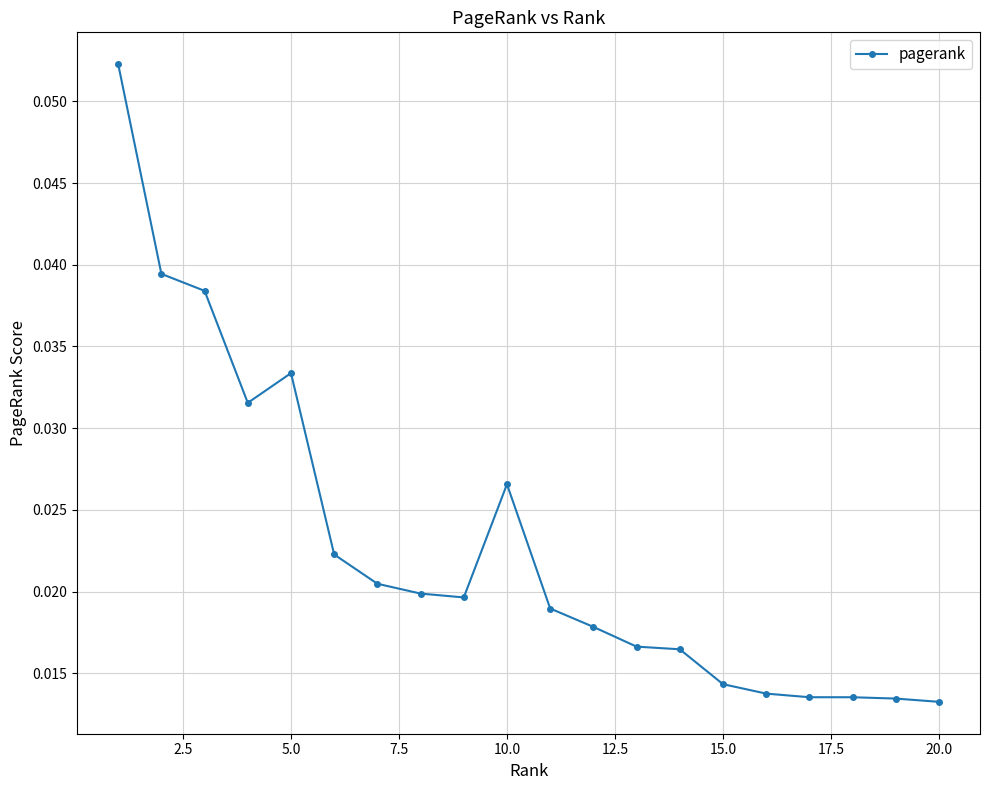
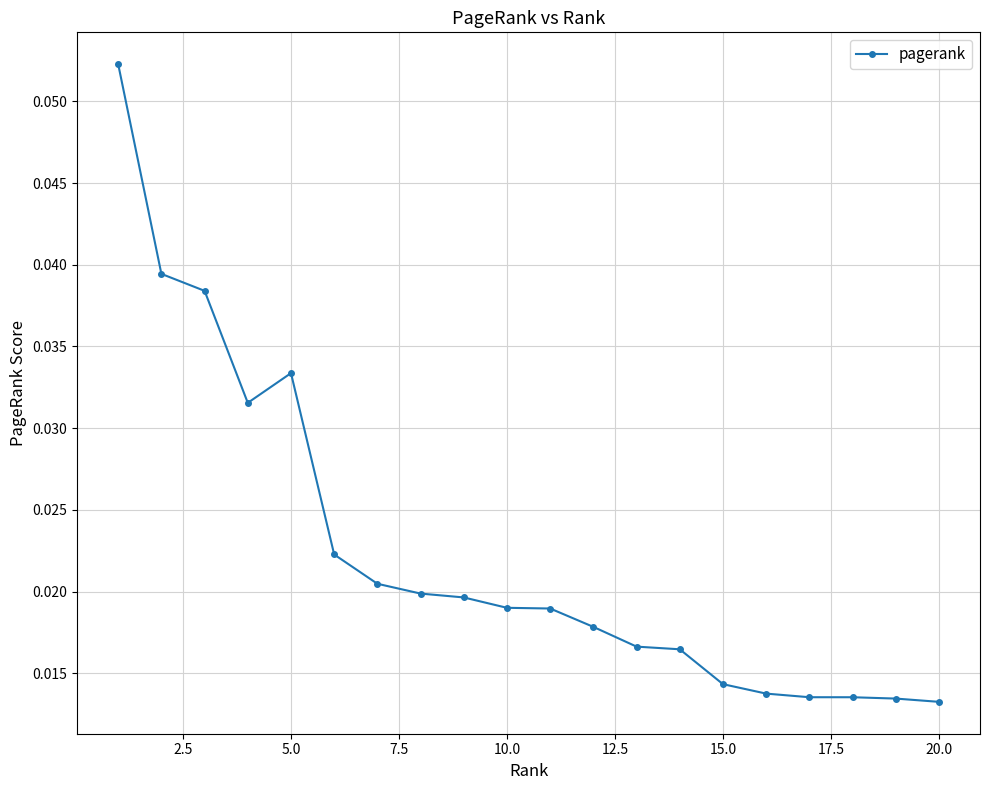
10.0: 0.0266 -> 0.0190
